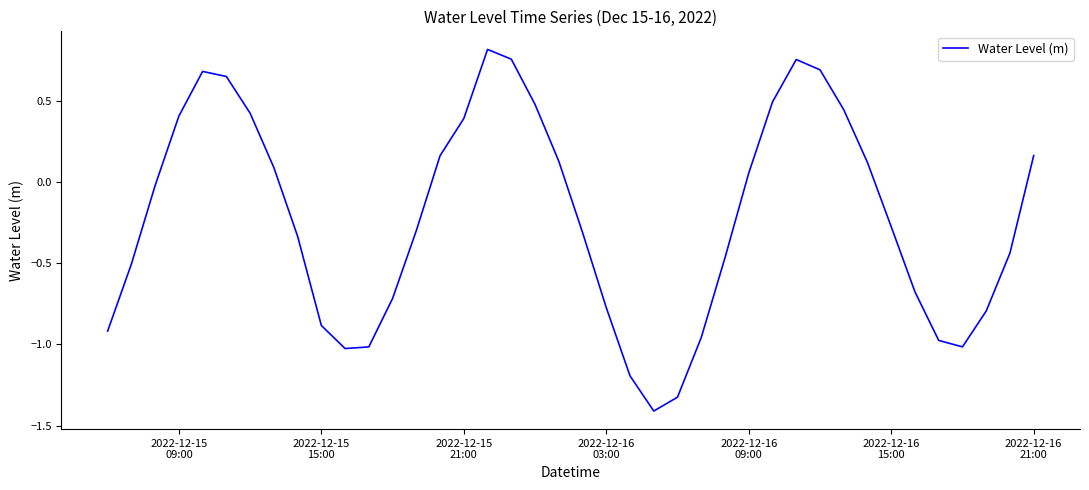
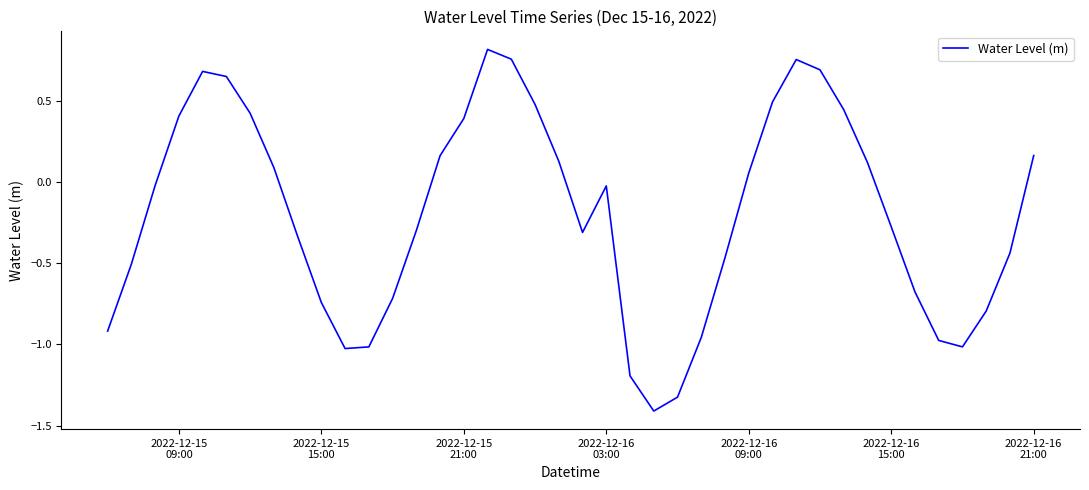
2022-12-15 15:00: -0.88 -> -0.74
2022-12-16 03:00: -0.77 -> -0.02
